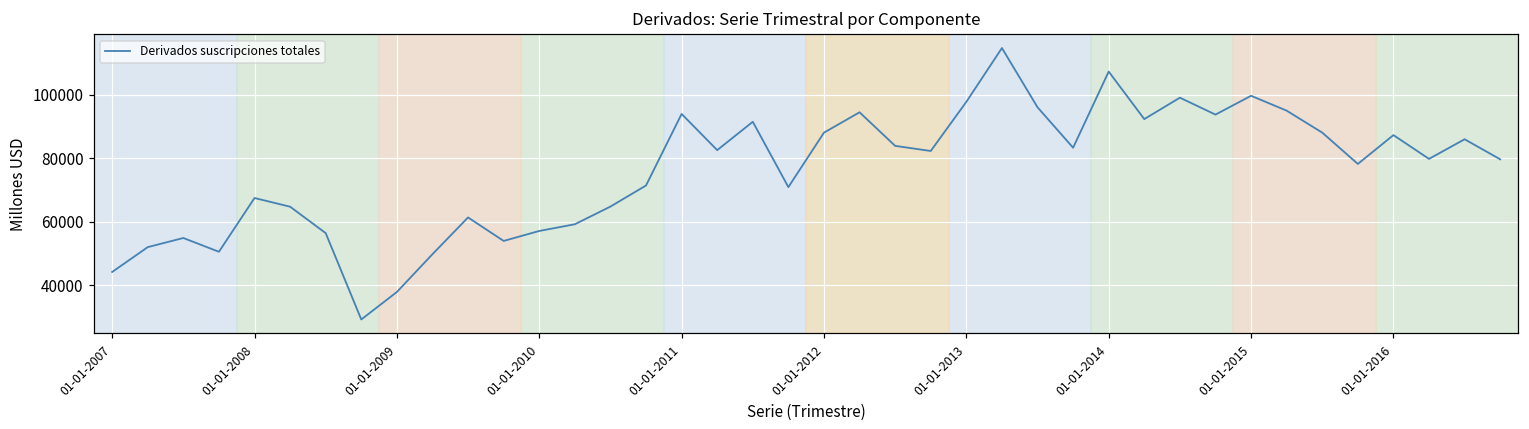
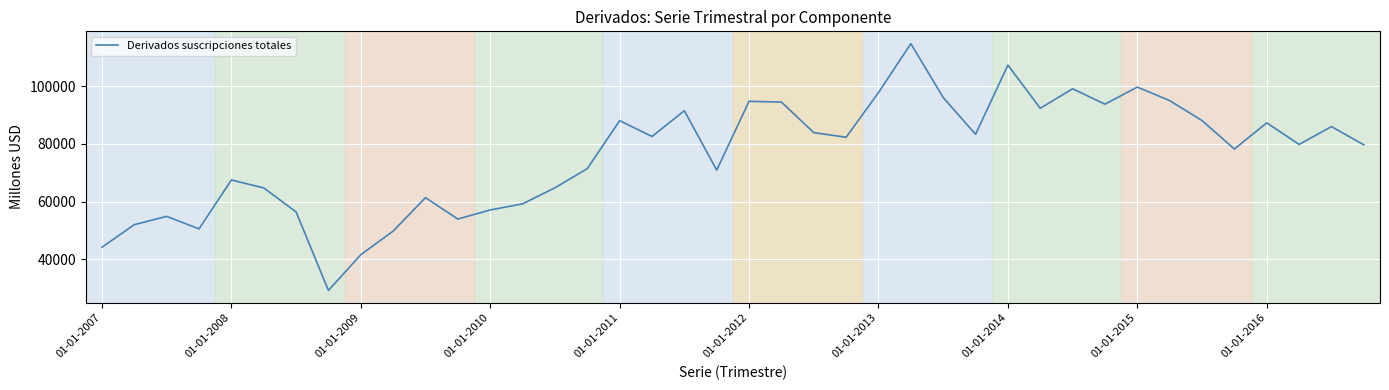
01-01-2009: 38000 -> 42000
01-01-2011: 94000 -> 88000
01-01-2012: 88000 -> 95000
